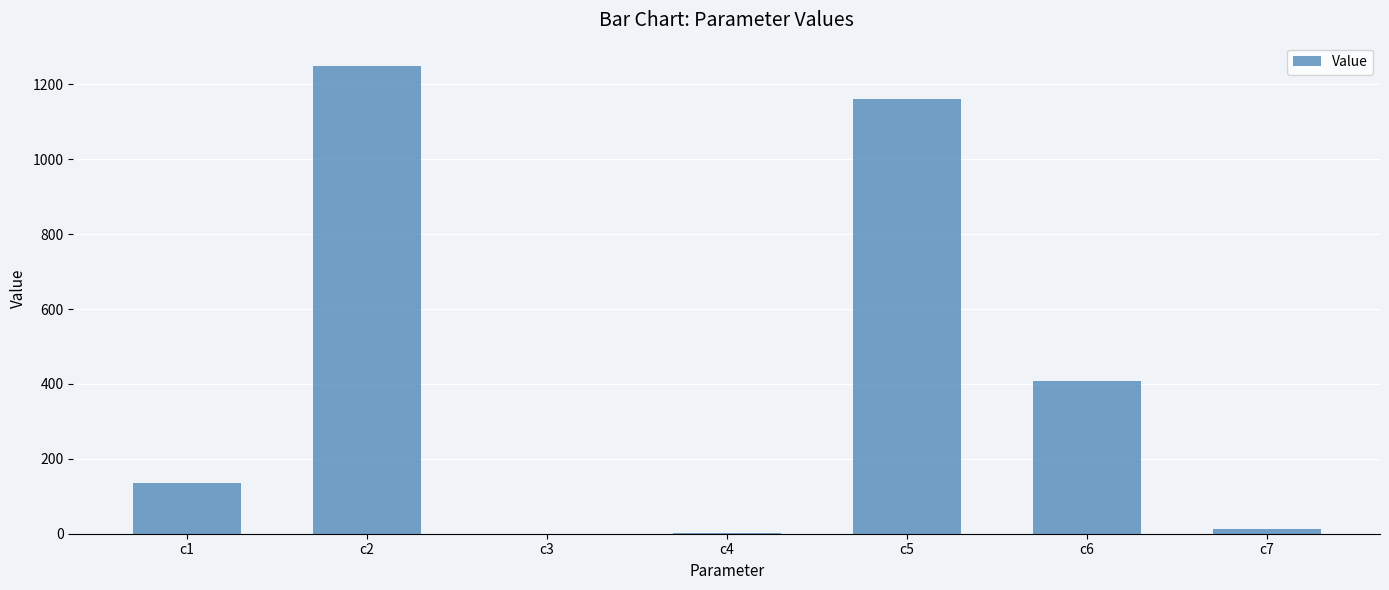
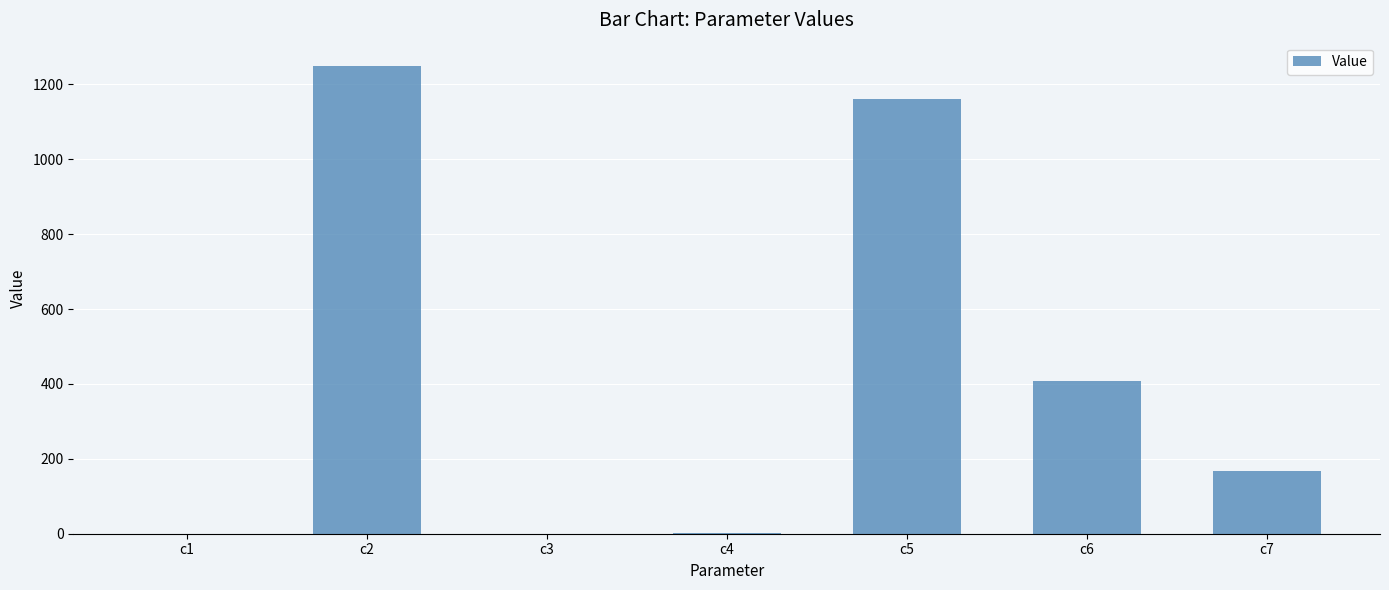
c1: 140 -> 0
c7: 10 -> 170
